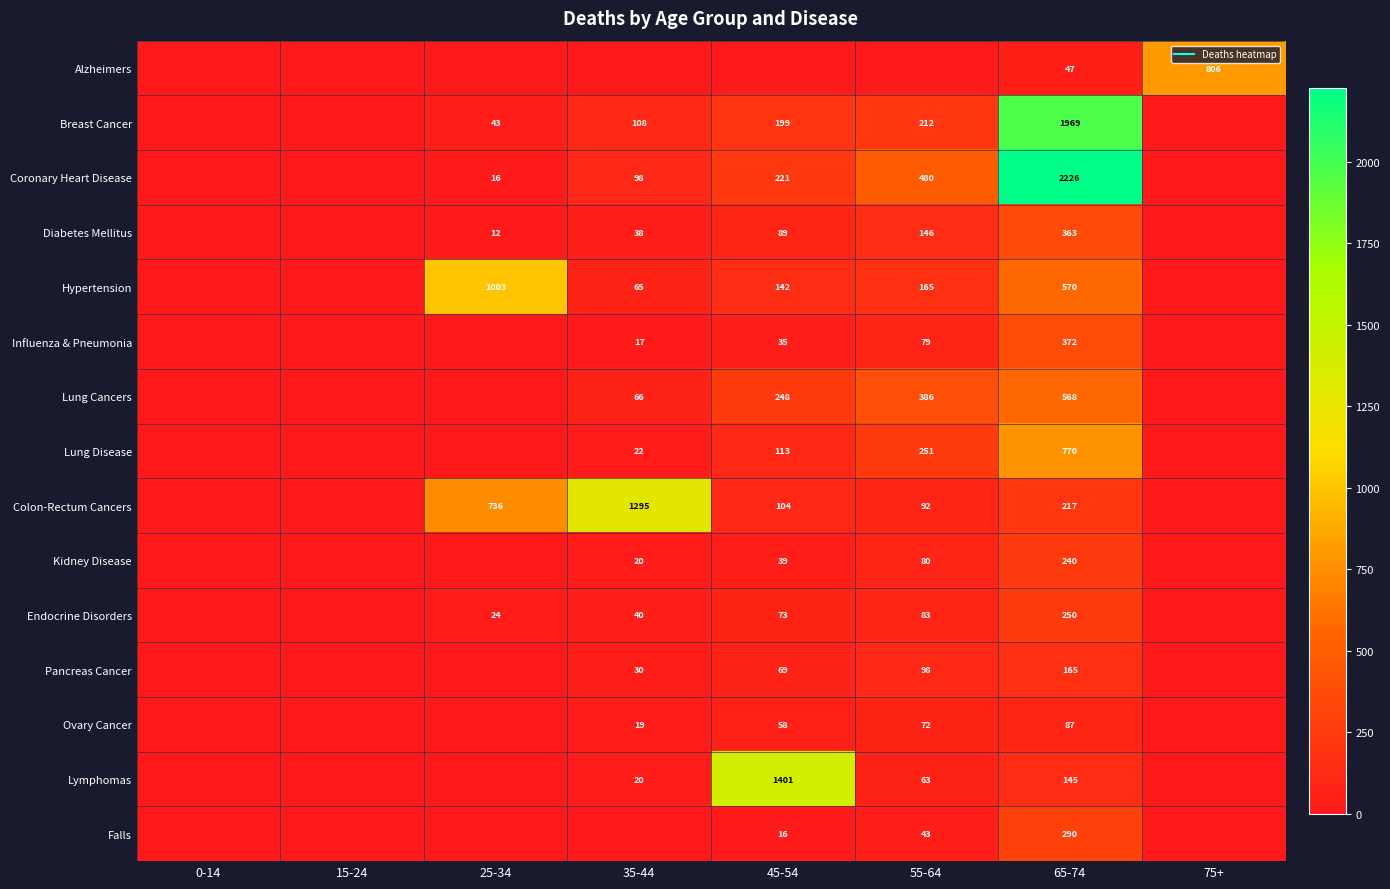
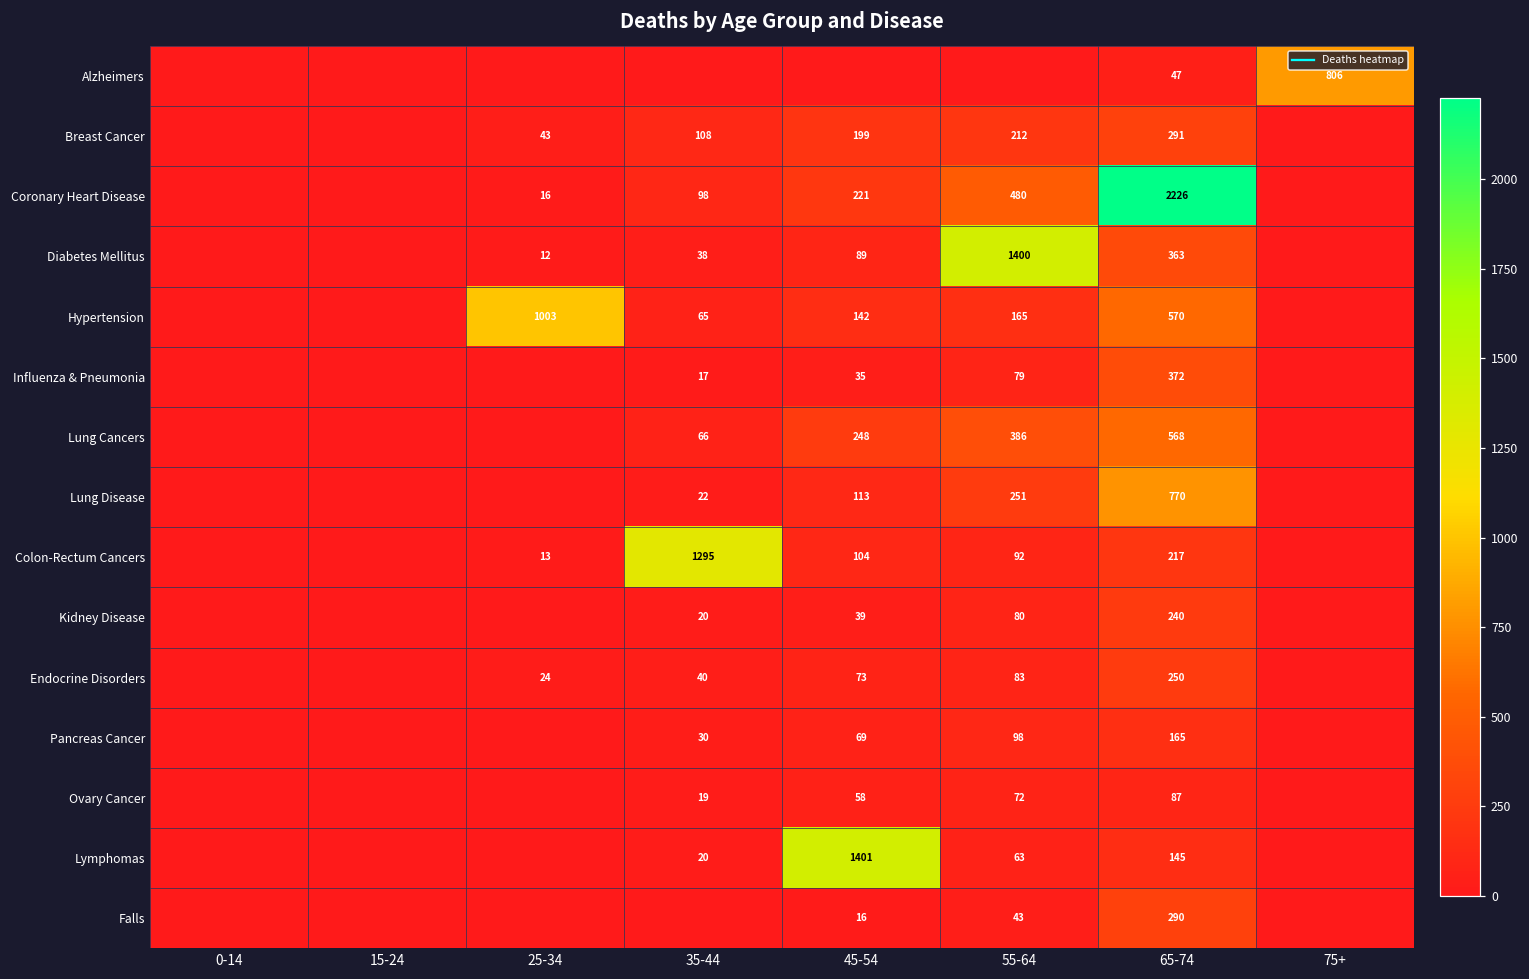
Breast Cancer, 65-74: 1969 -> 291
Diabetes Mellitus, 55-64: 146 -> 1400
Colon-Rectum Cancers, 25-34: 736 -> 13
